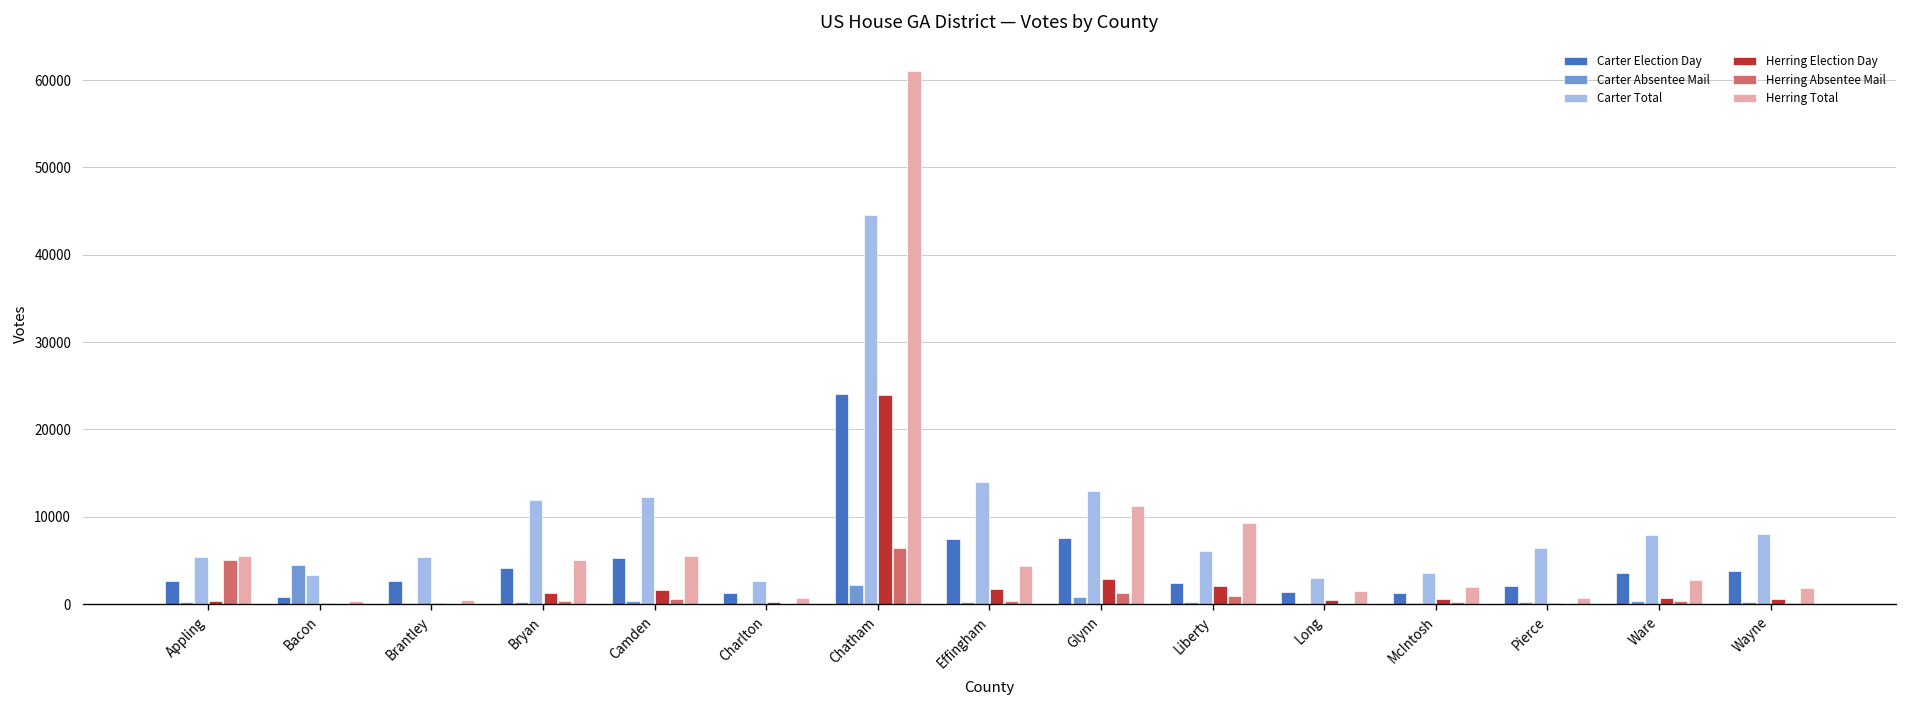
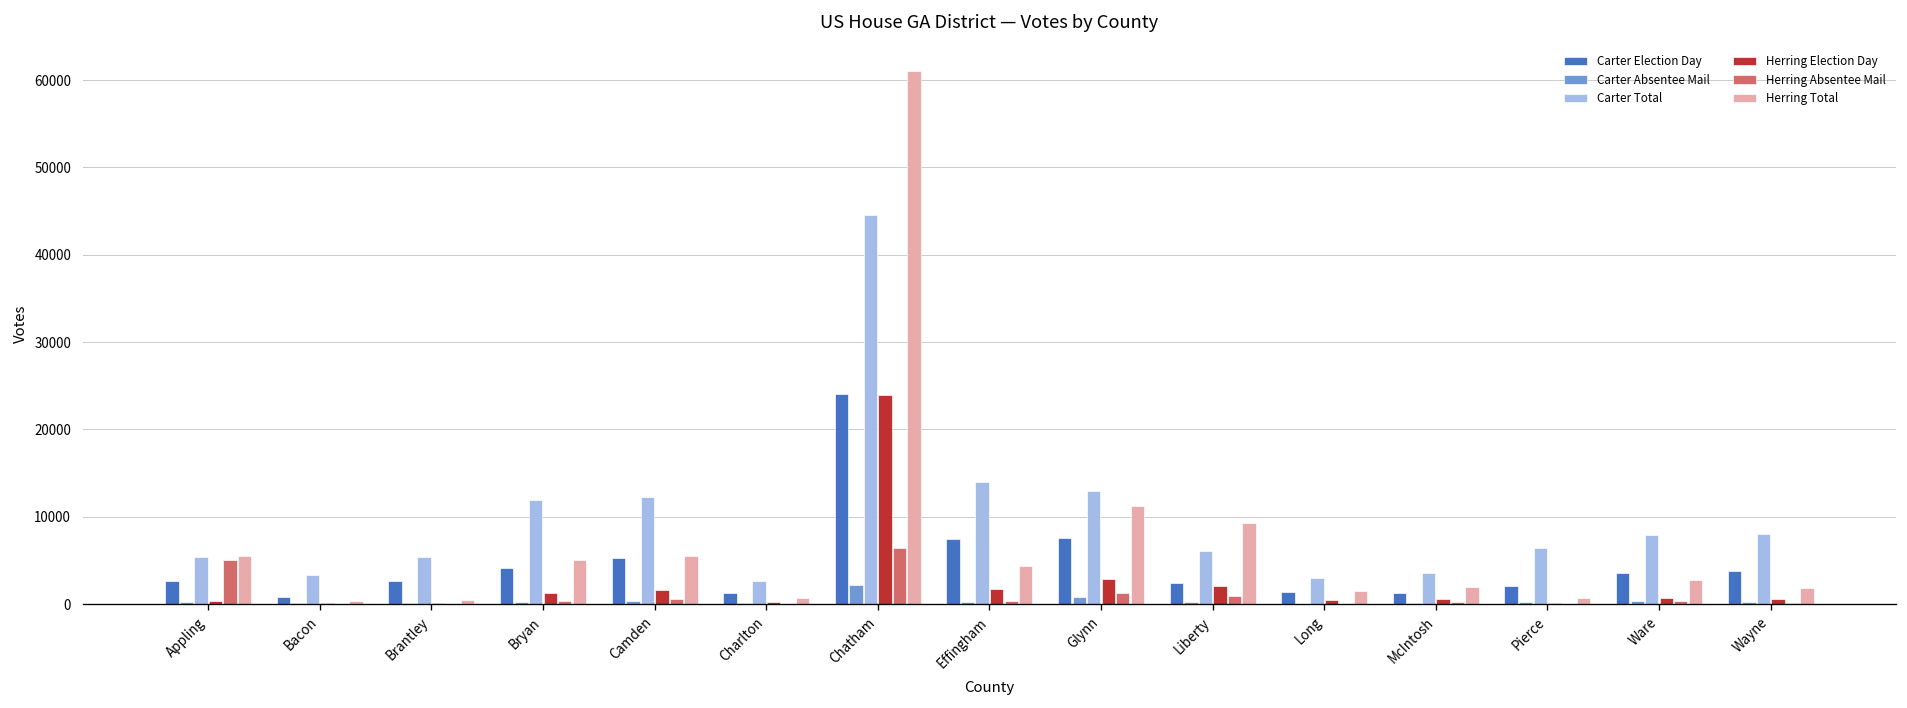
Carter Absentee Mail, Bacon: 4000 -> 0
